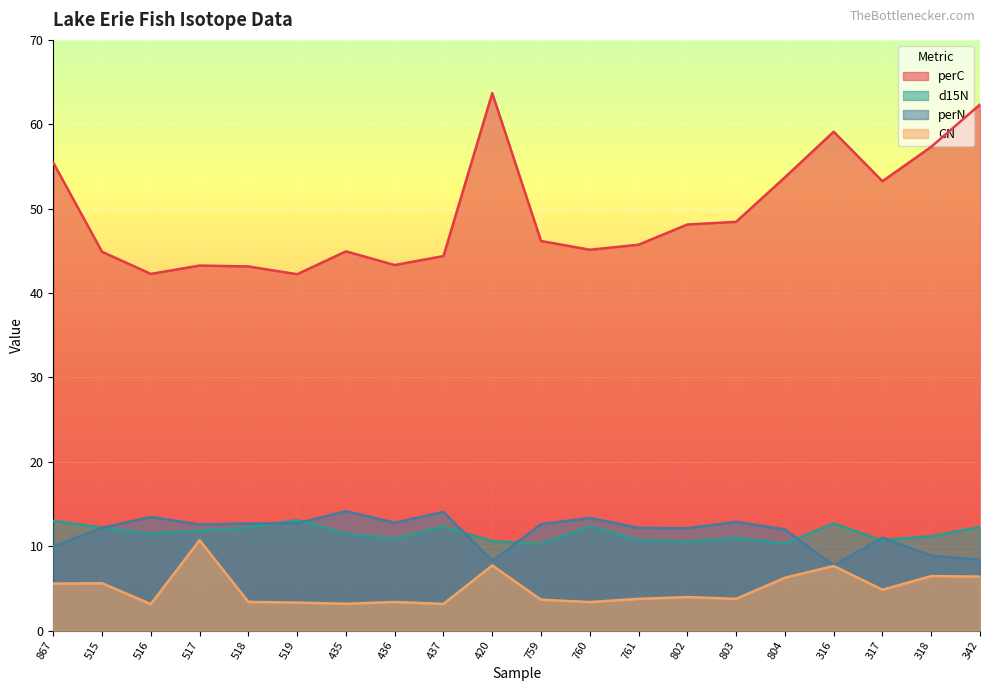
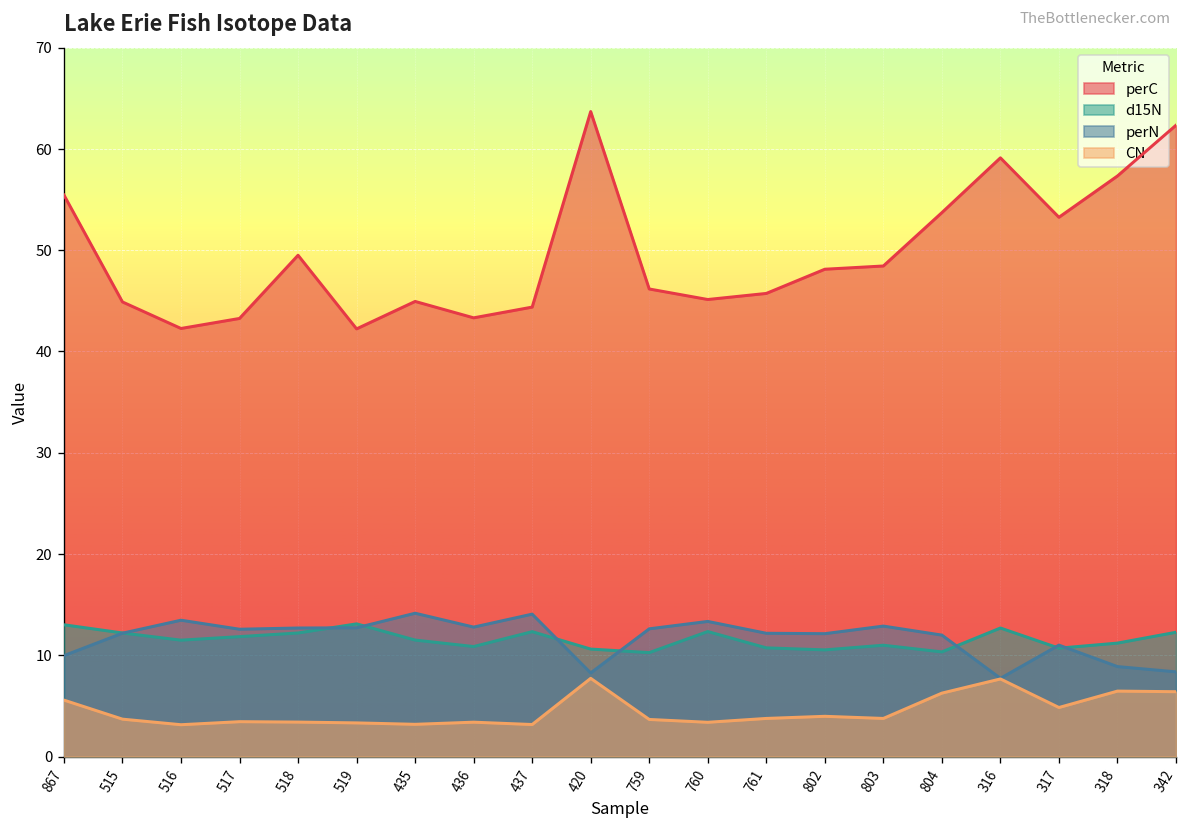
CN, 515: 6 -> 4
CN, 517: 11 -> 3
perC, 518: 43 -> 50
